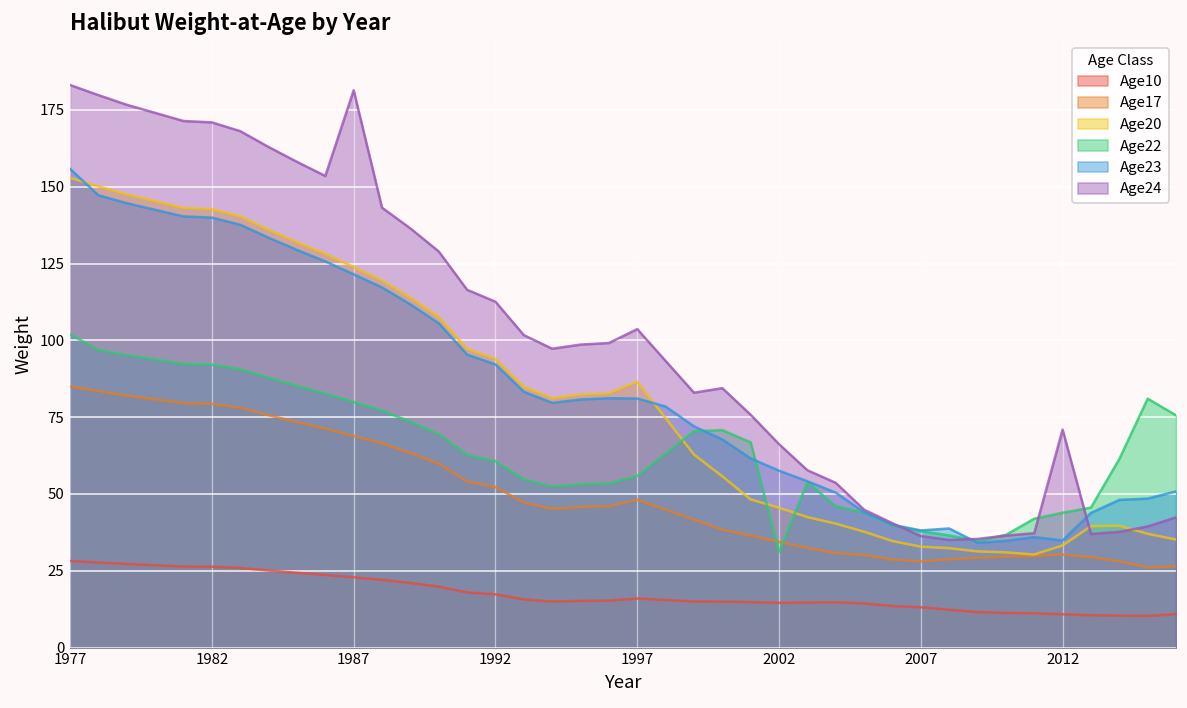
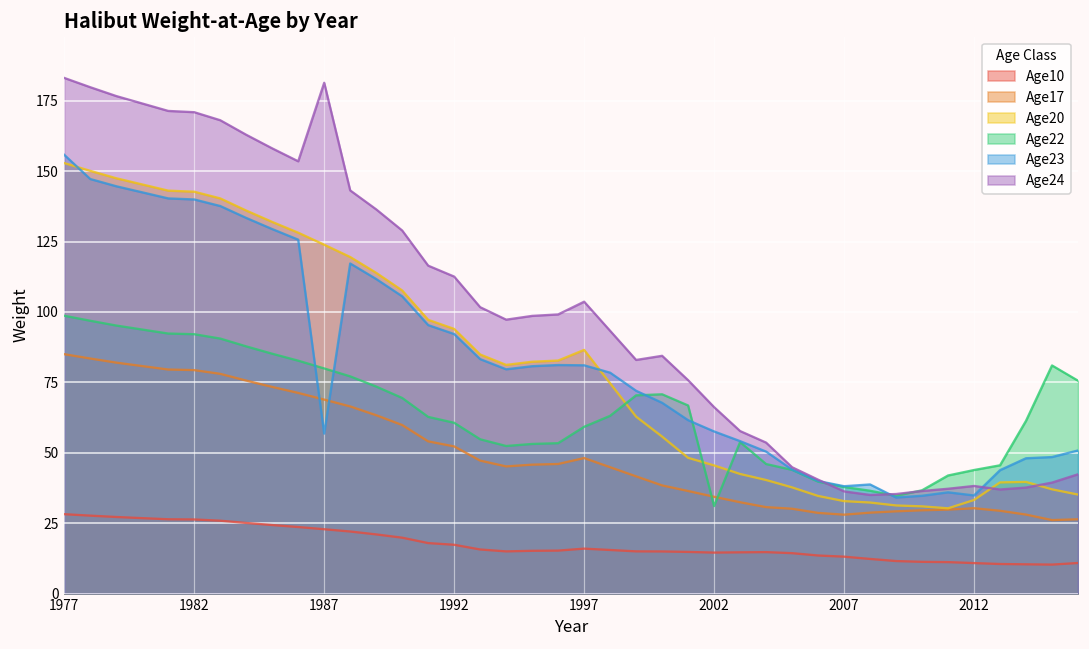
Age22, 1977: 102 -> 99
Age23, 1987: 122 -> 57
Age22, 1997: 56 -> 59
Age24, 2012: 71 -> 38
